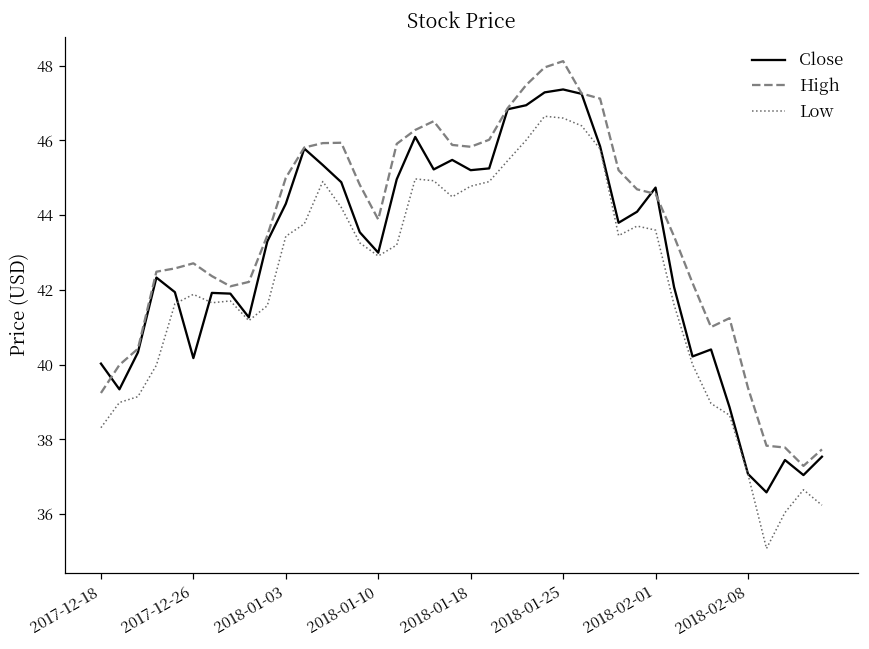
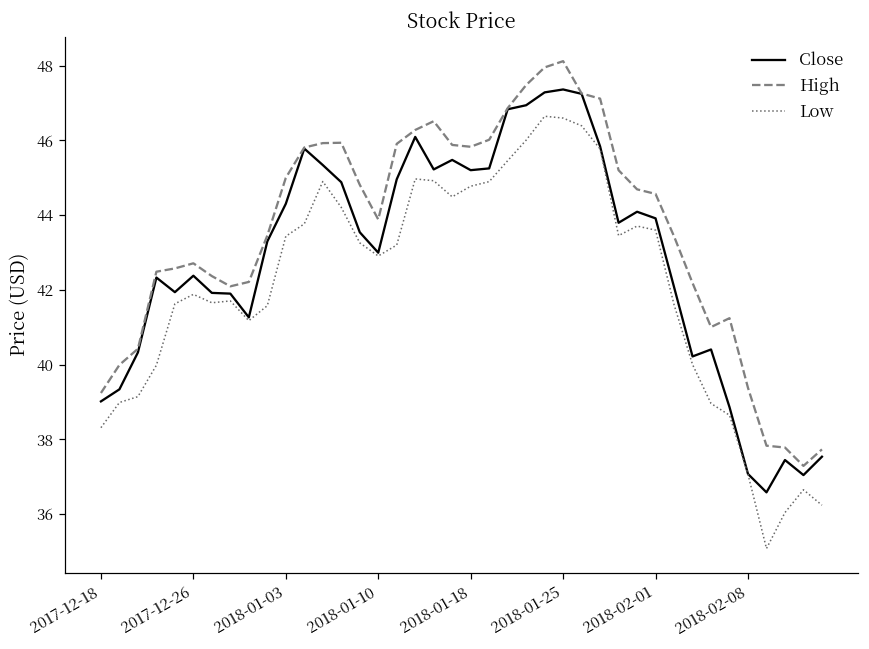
Close, 2017-12-18: 40.0 -> 39.0
Close, 2017-12-26: 40.2 -> 42.4
Close, 2018-02-01: 44.7 -> 43.9
